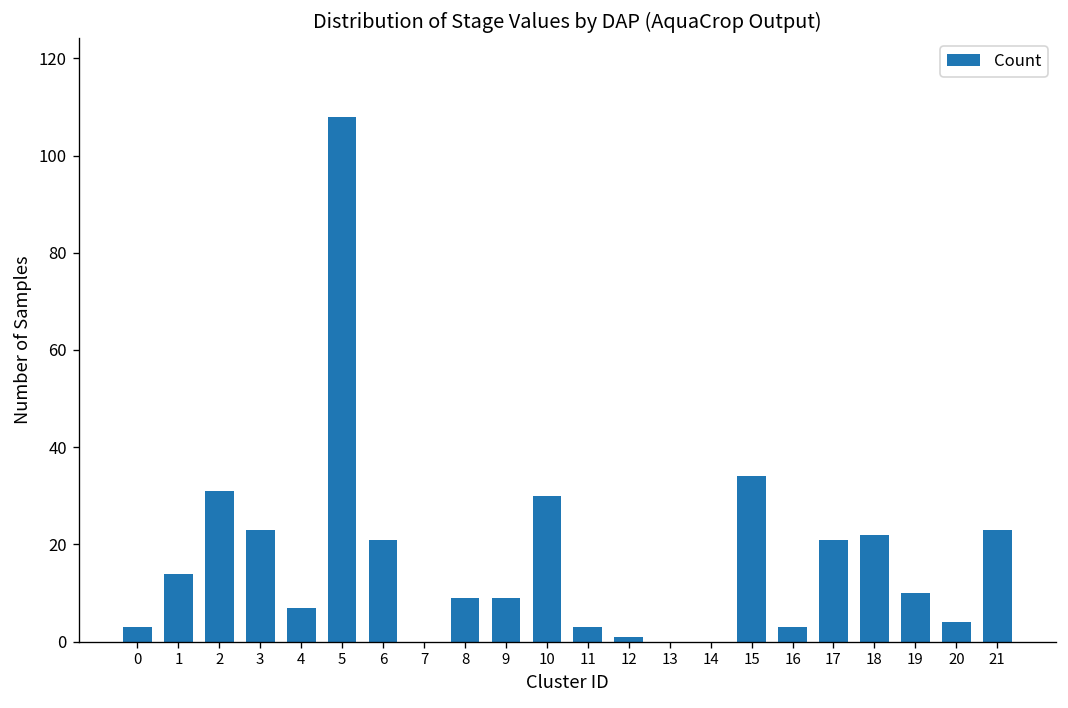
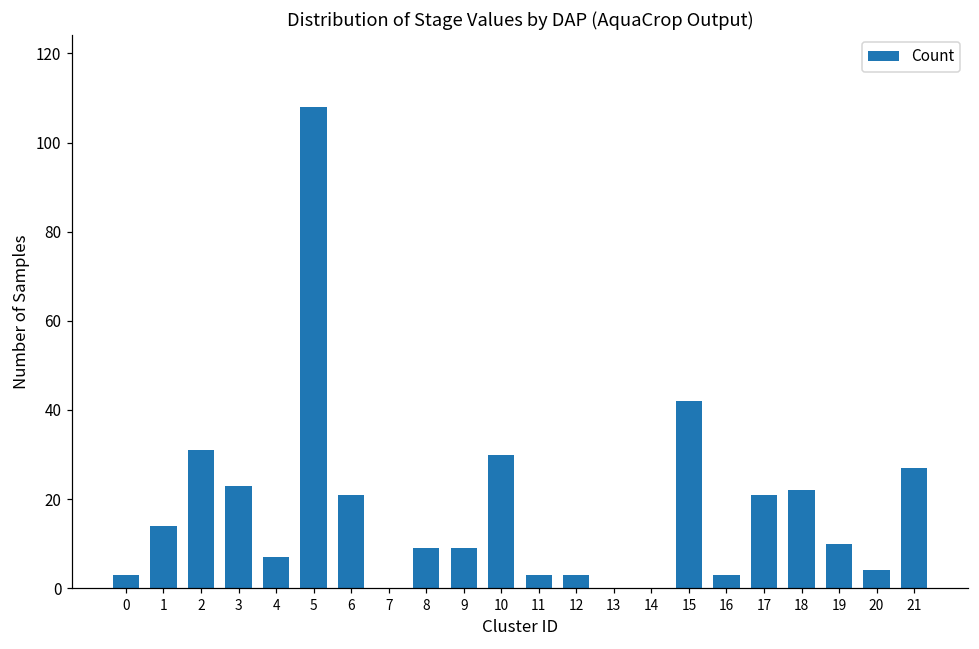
12: 1 -> 3
15: 34 -> 42
21: 23 -> 27
